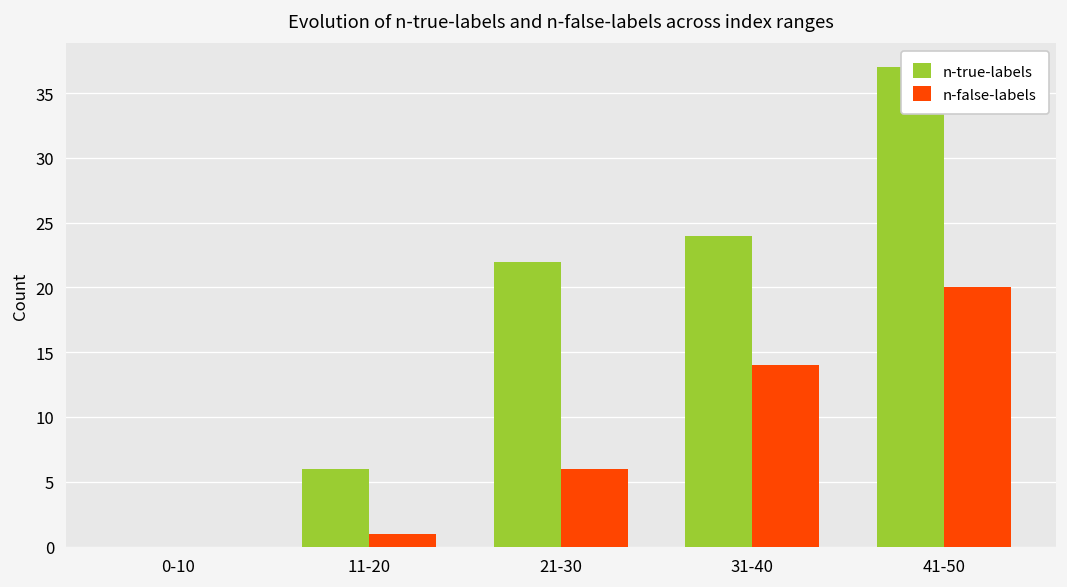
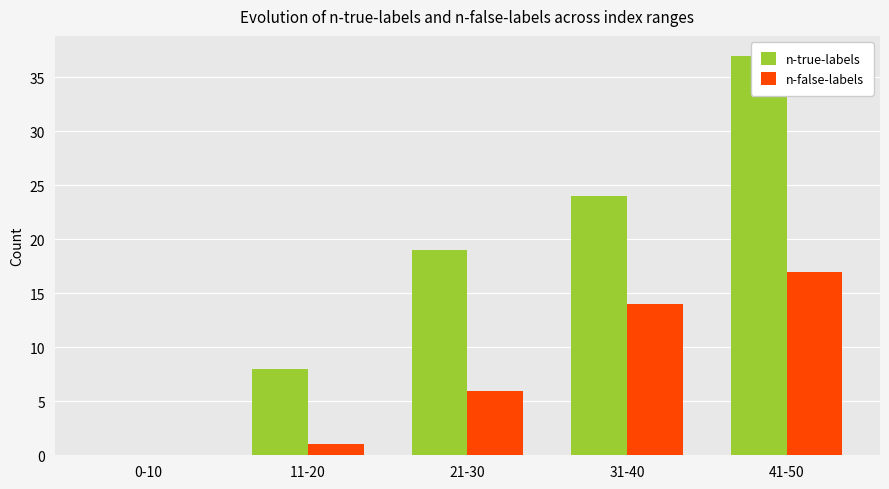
n-true-labels, 11-20: 6 -> 8
n-true-labels, 21-30: 22 -> 19
n-false-labels, 41-50: 20 -> 17
